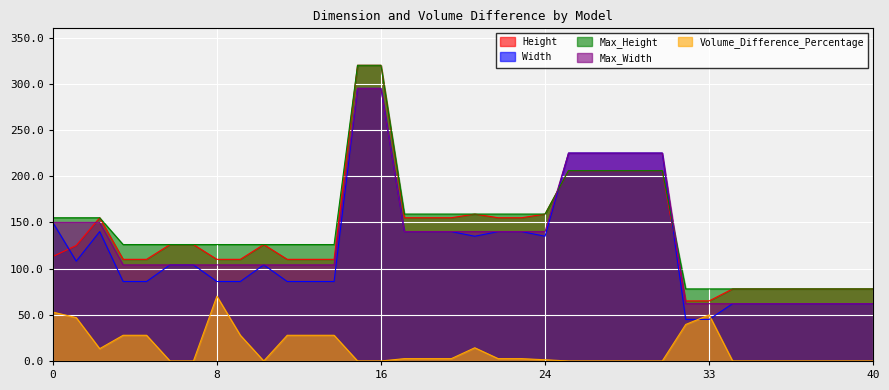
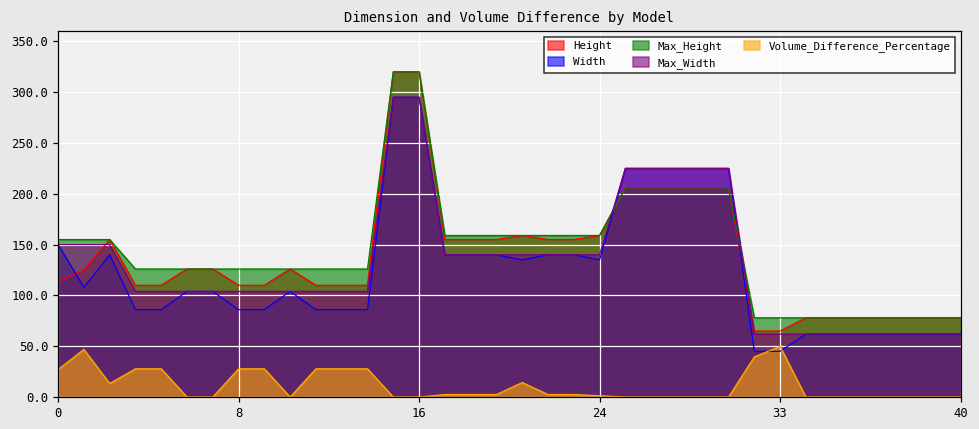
Volume_Difference_Percentage, 0: 50 -> 30
Volume_Difference_Percentage, 8: 70 -> 30
